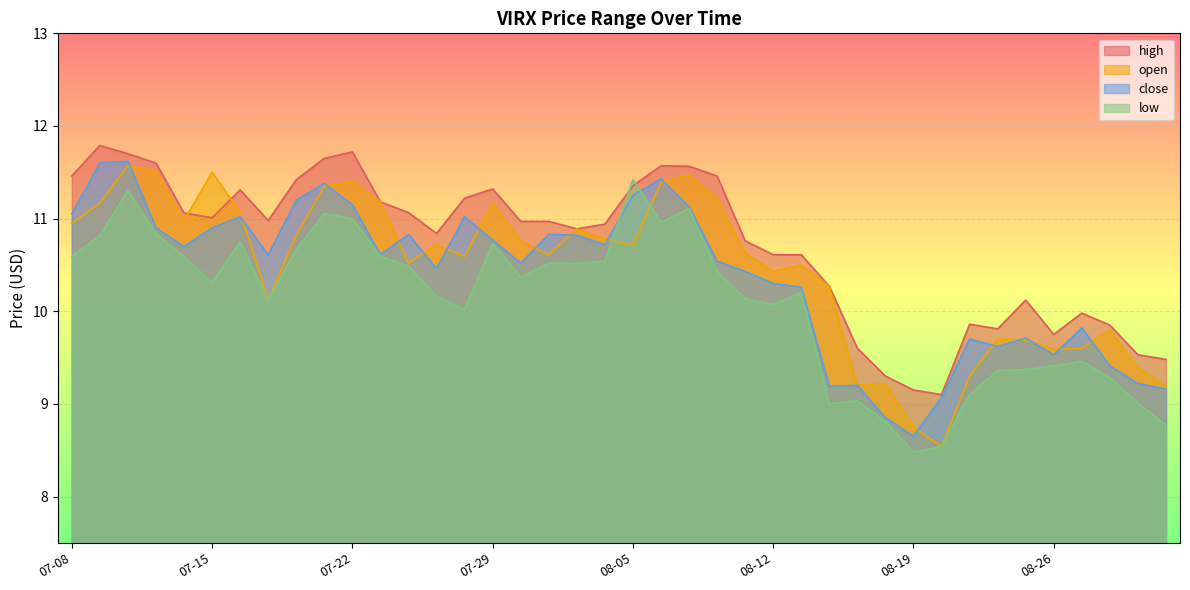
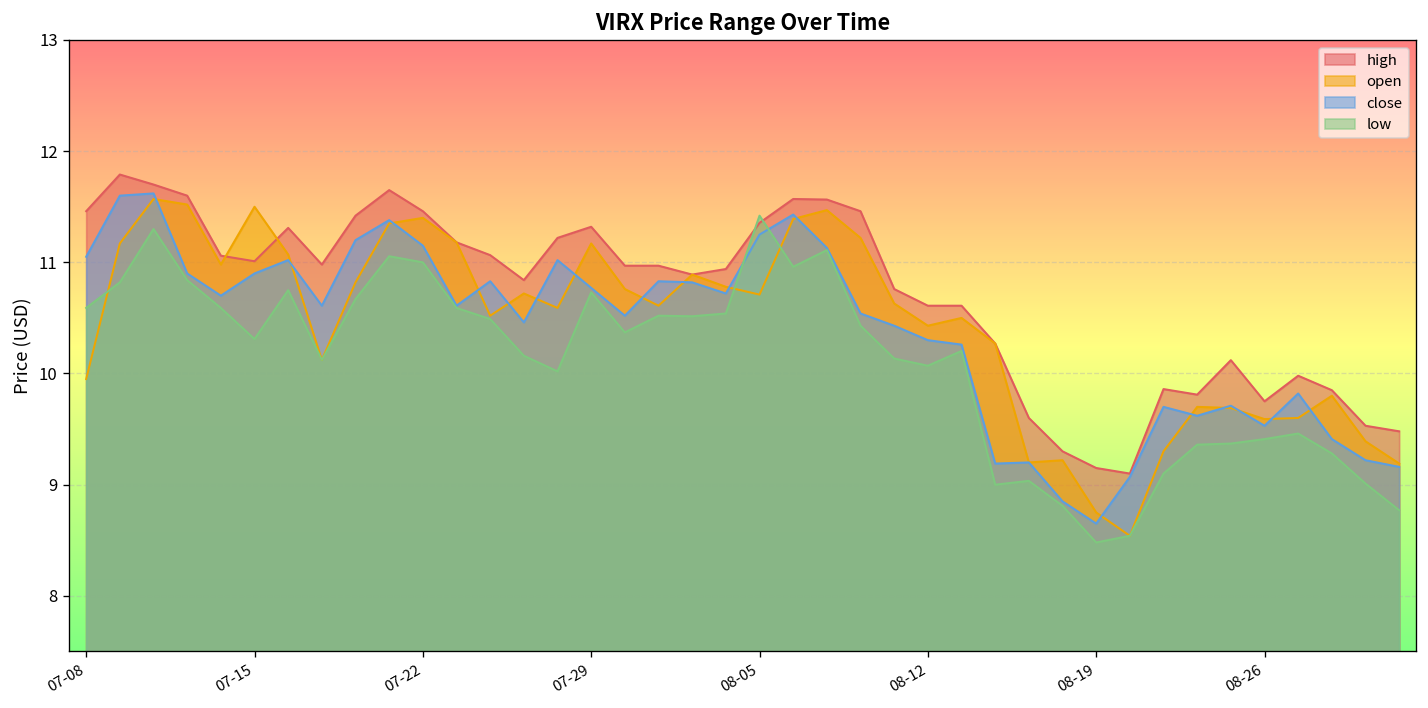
open, 07-08: 11.0 -> 10.0
high, 07-22: 11.7 -> 11.5
